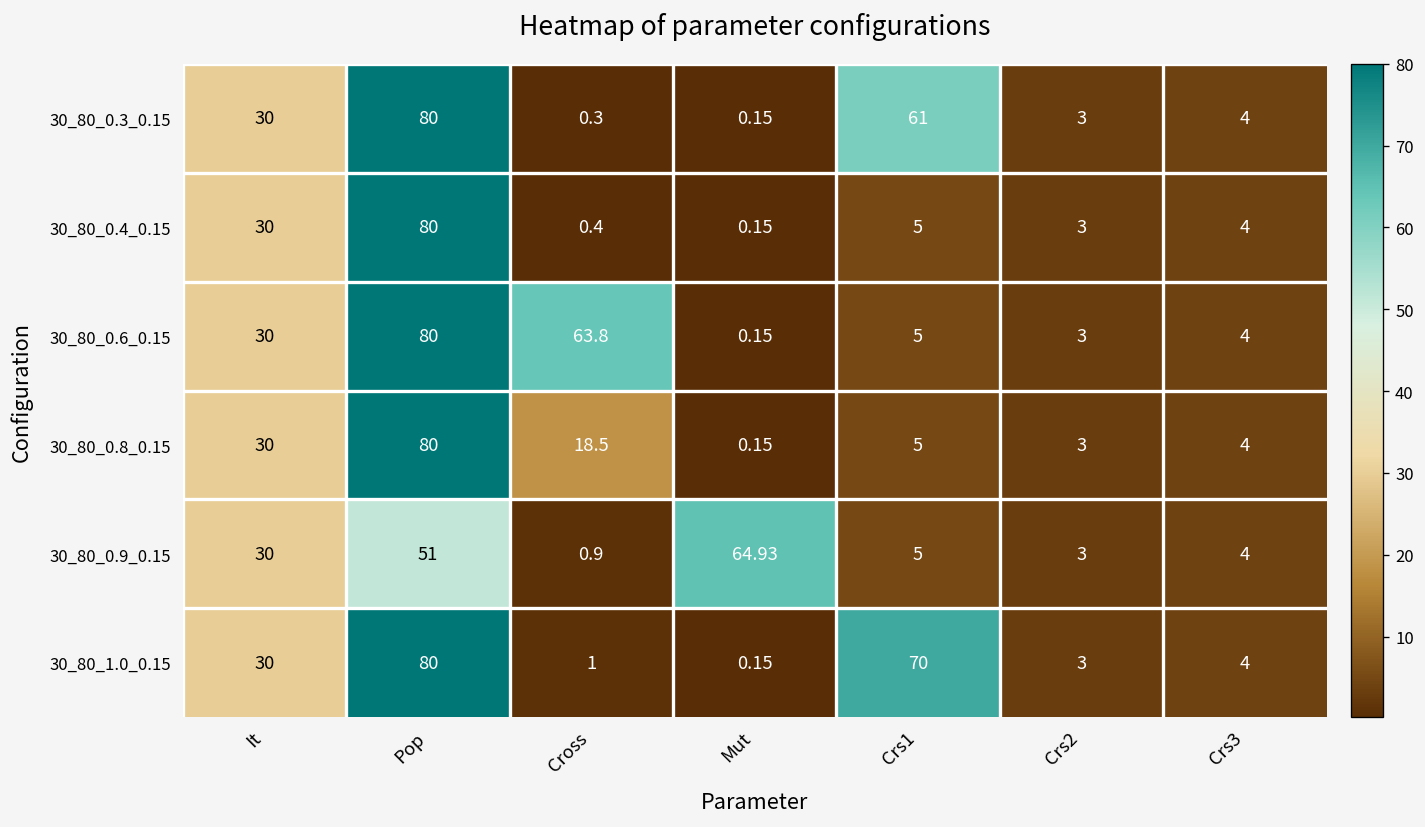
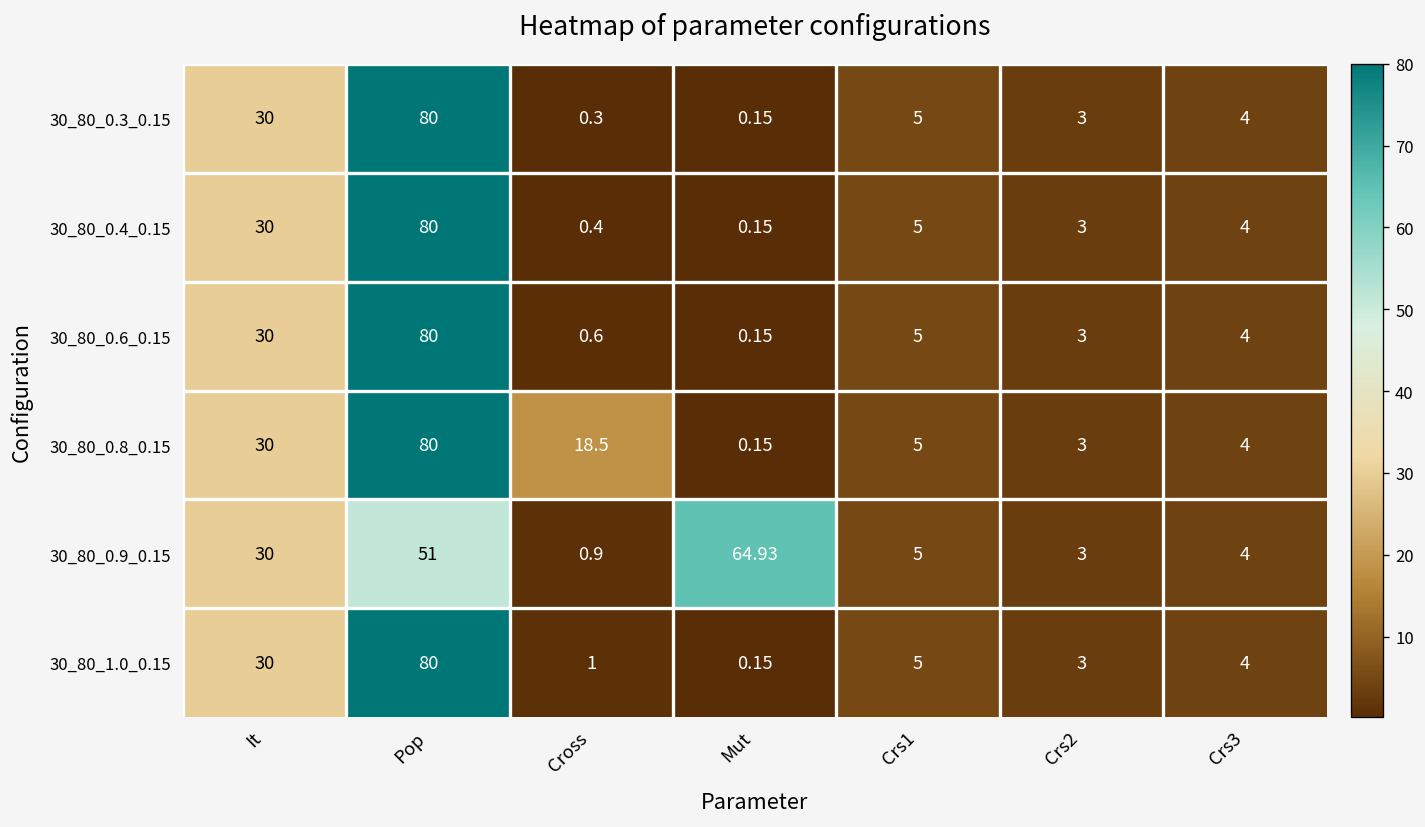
30_80_0.3_0.15, Crs1: 61 -> 5
30_80_0.6_0.15, Cross: 63.8 -> 0.6
30_80_1.0_0.15, Crs1: 70 -> 5
